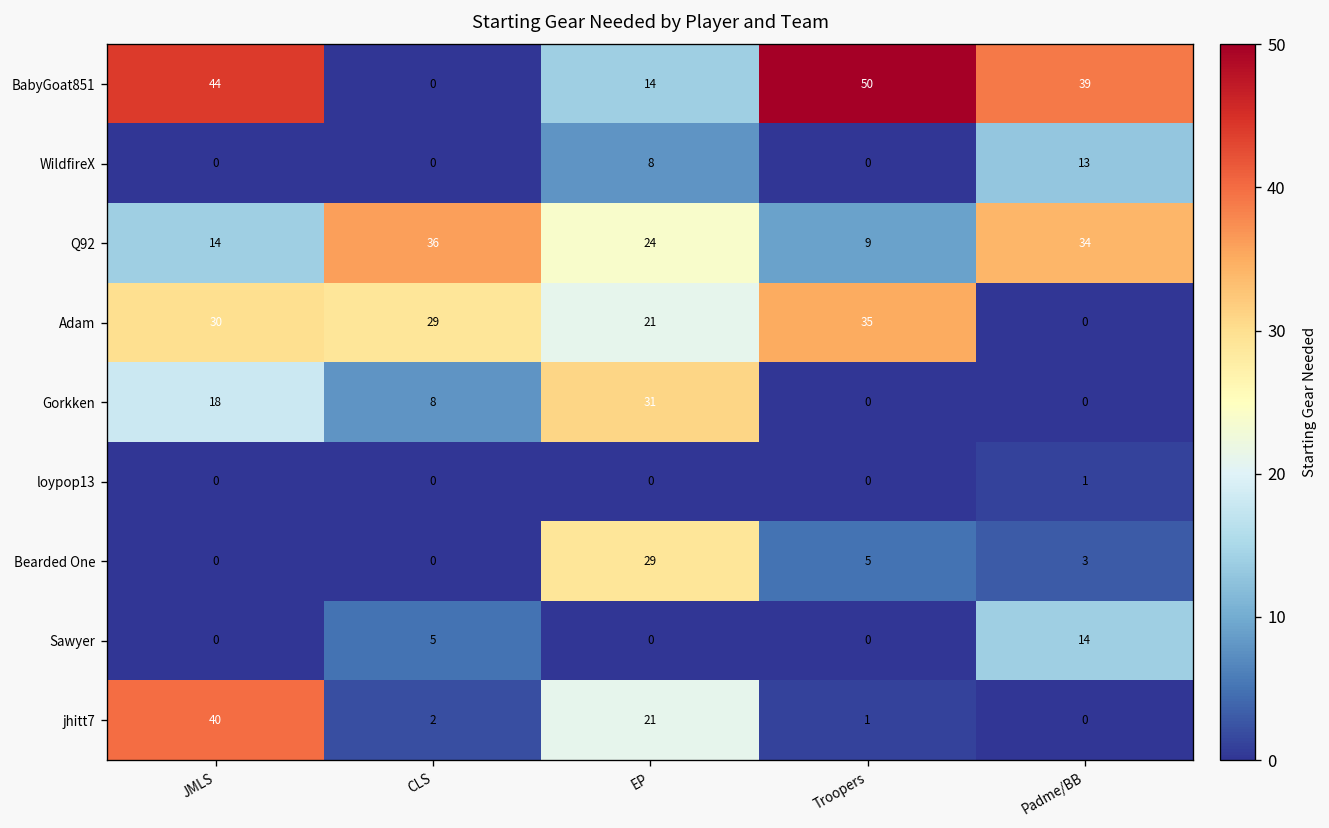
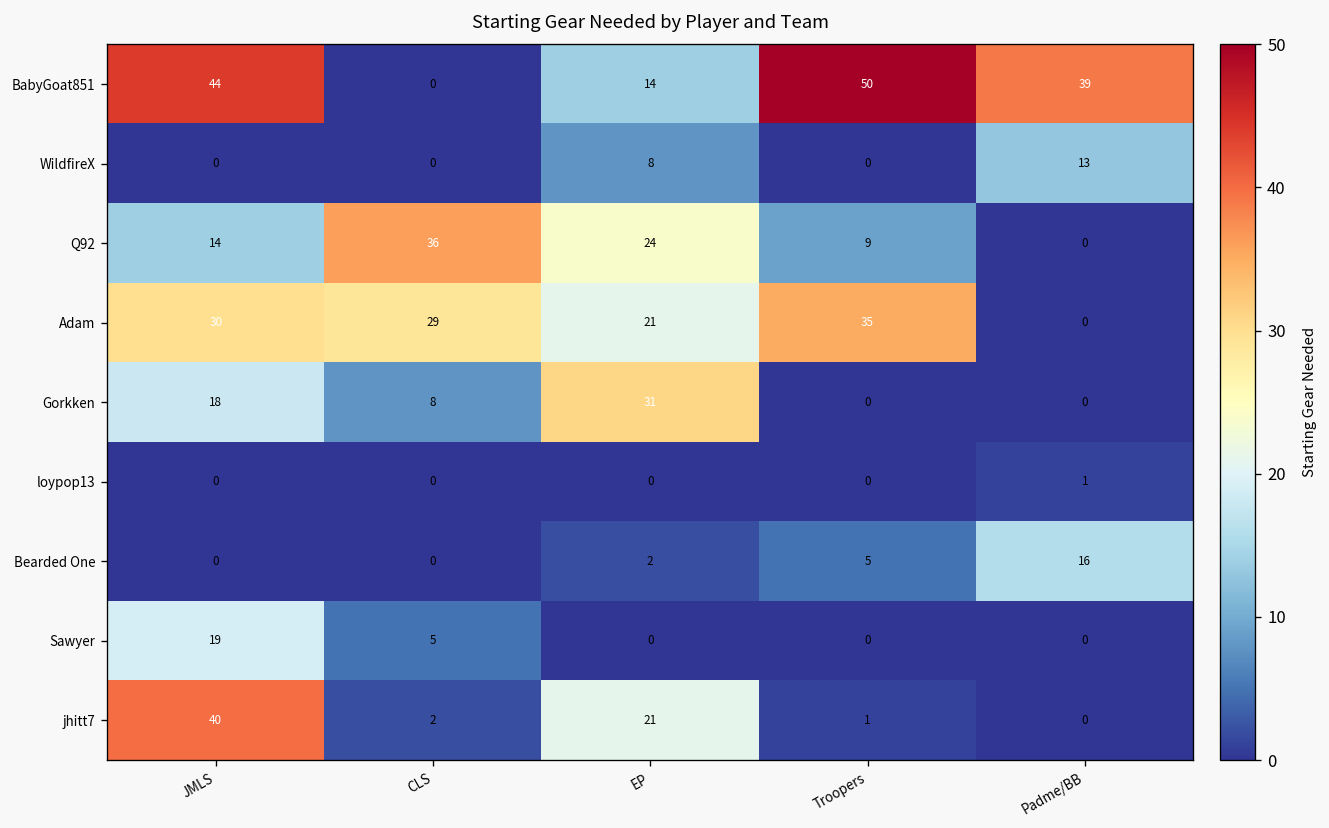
Q92, Padme/BB: 34 -> 0
Bearded One, EP: 29 -> 2
Bearded One, Padme/BB: 3 -> 16
Sawyer, JMLS: 0 -> 19
Sawyer, Padme/BB: 14 -> 0
